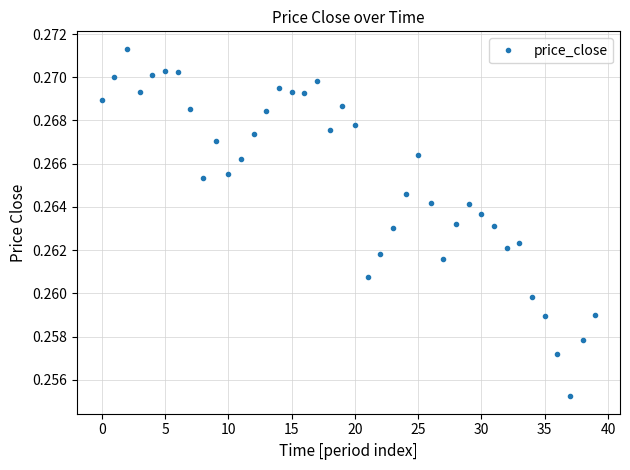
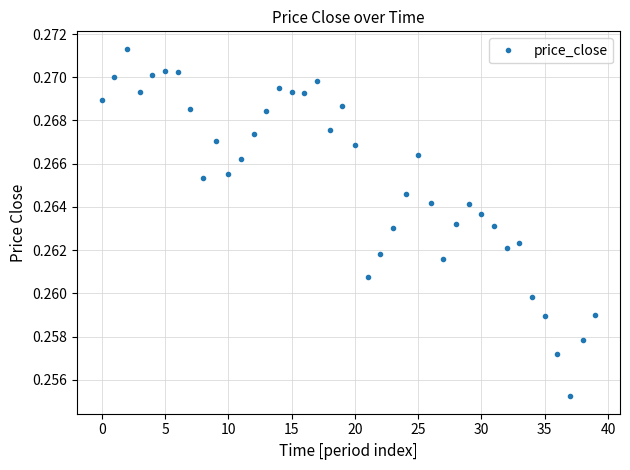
20: 0.2678 -> 0.2669
